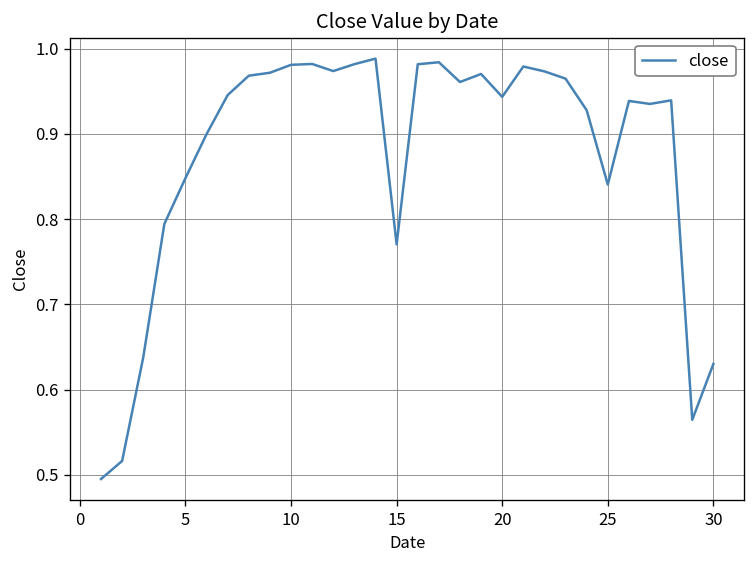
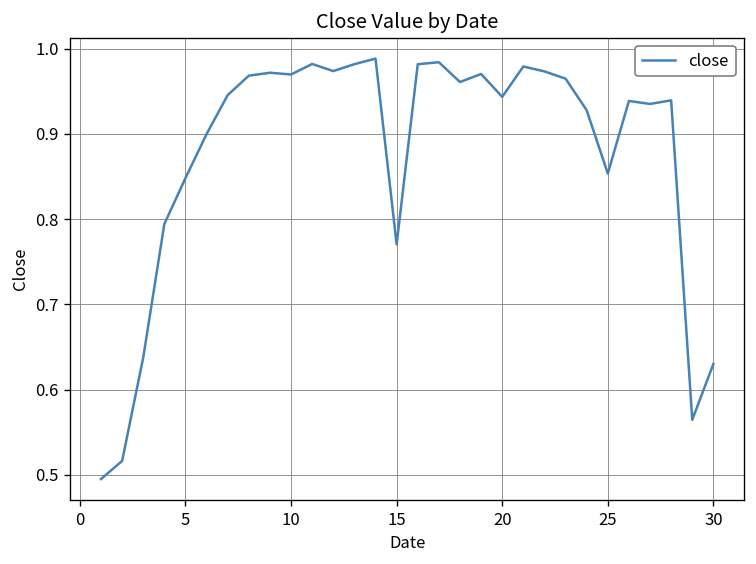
10: 0.98 -> 0.97
25: 0.84 -> 0.85
